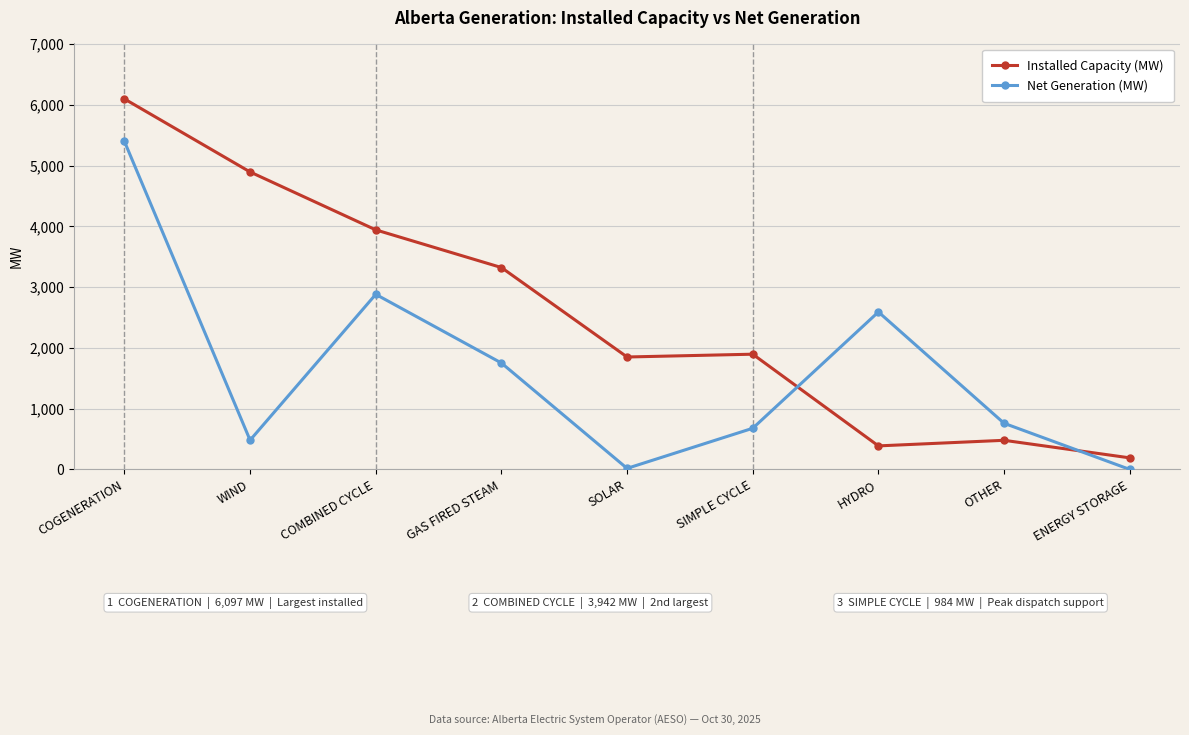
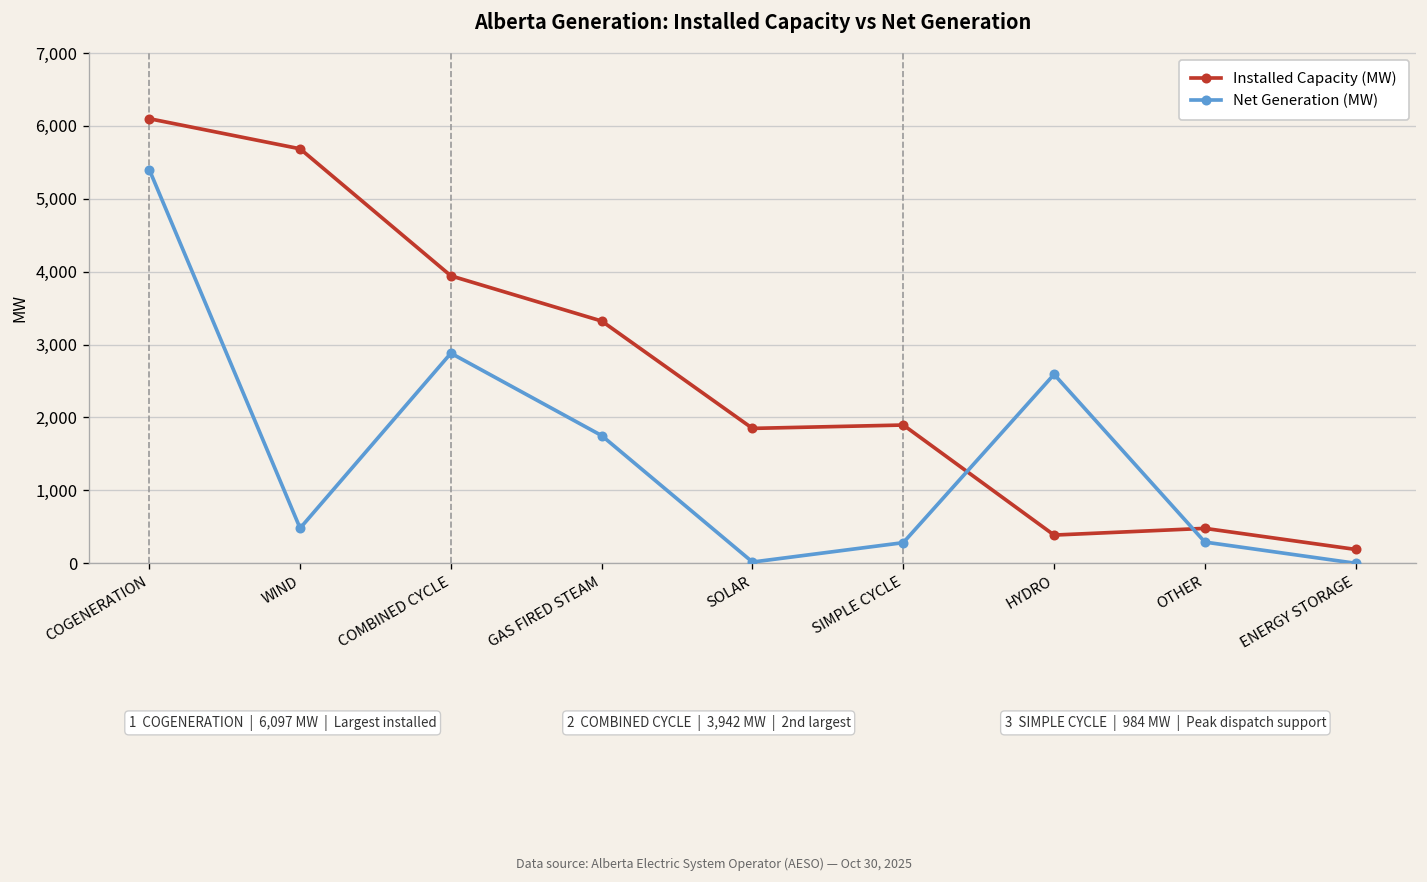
Installed Capacity (MW), WIND: 4,900 -> 5,700
Net Generation (MW), SIMPLE CYCLE: 700 -> 300
Net Generation (MW), OTHER: 800 -> 300
